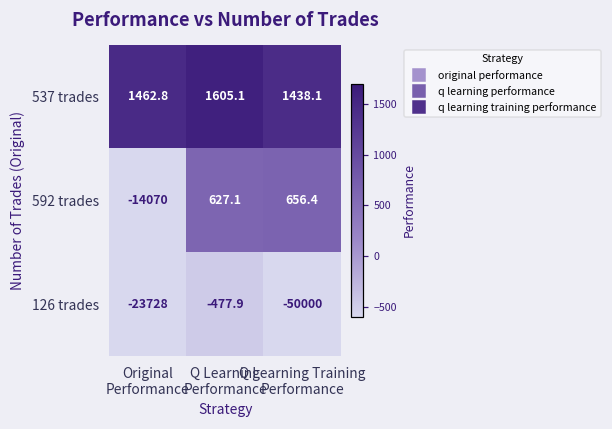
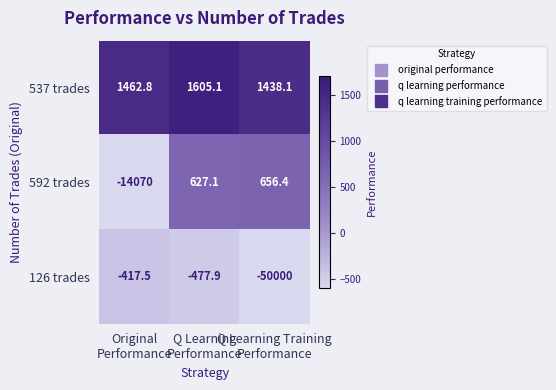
126 trades, Original Performance: -23728 -> -417.5
